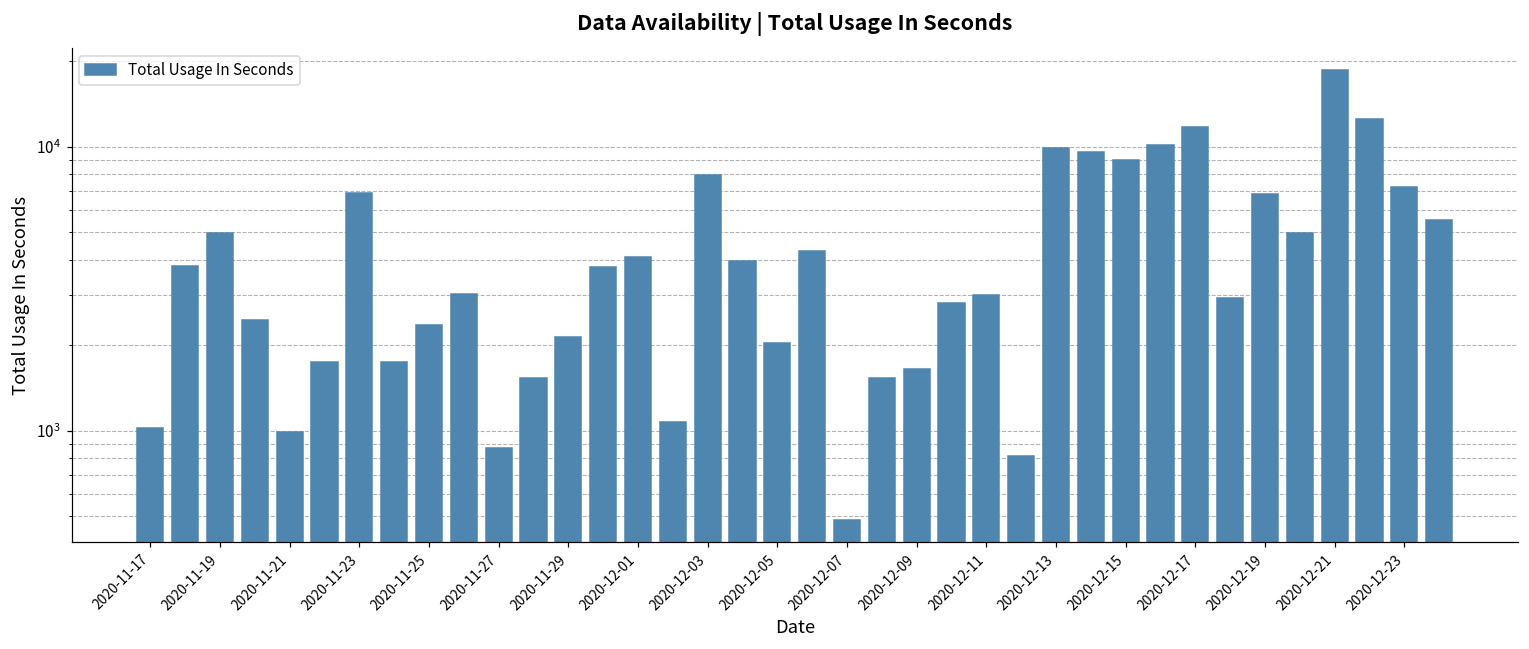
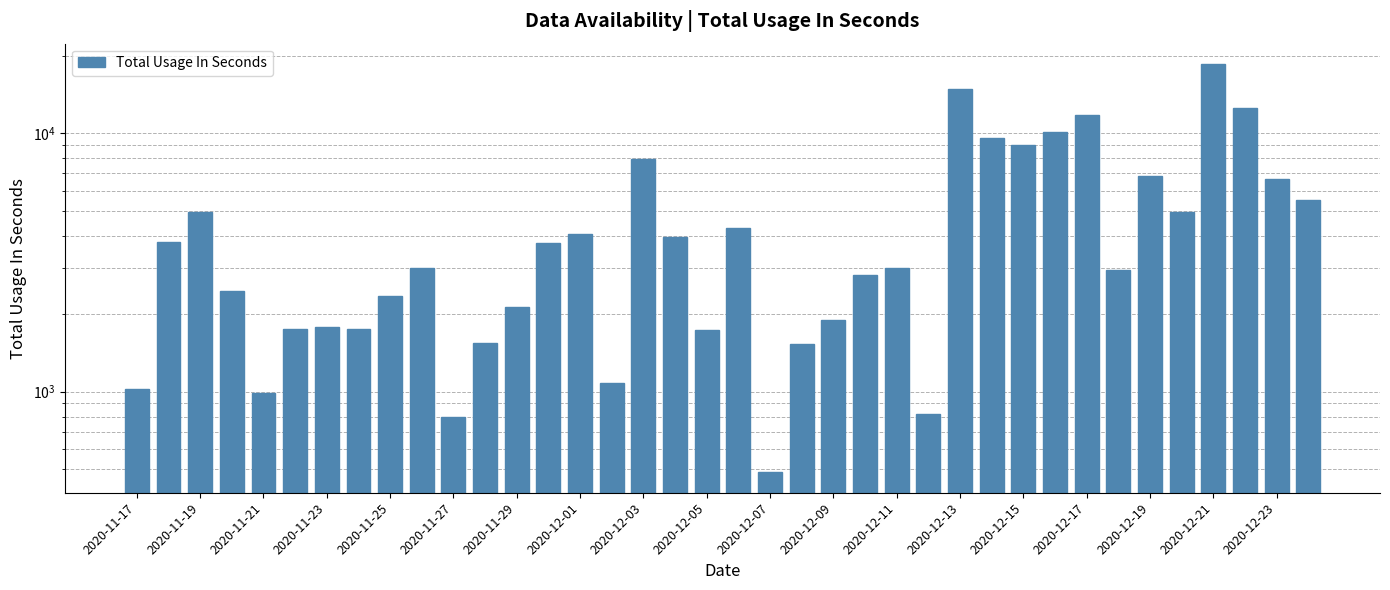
2020-11-23: 6900 -> 1800
2020-11-27: 870 -> 800
2020-12-05: 2000 -> 1700
2020-12-09: 1700 -> 1900
2020-12-13: 9900 -> 15000
2020-12-23: 7200 -> 6700
